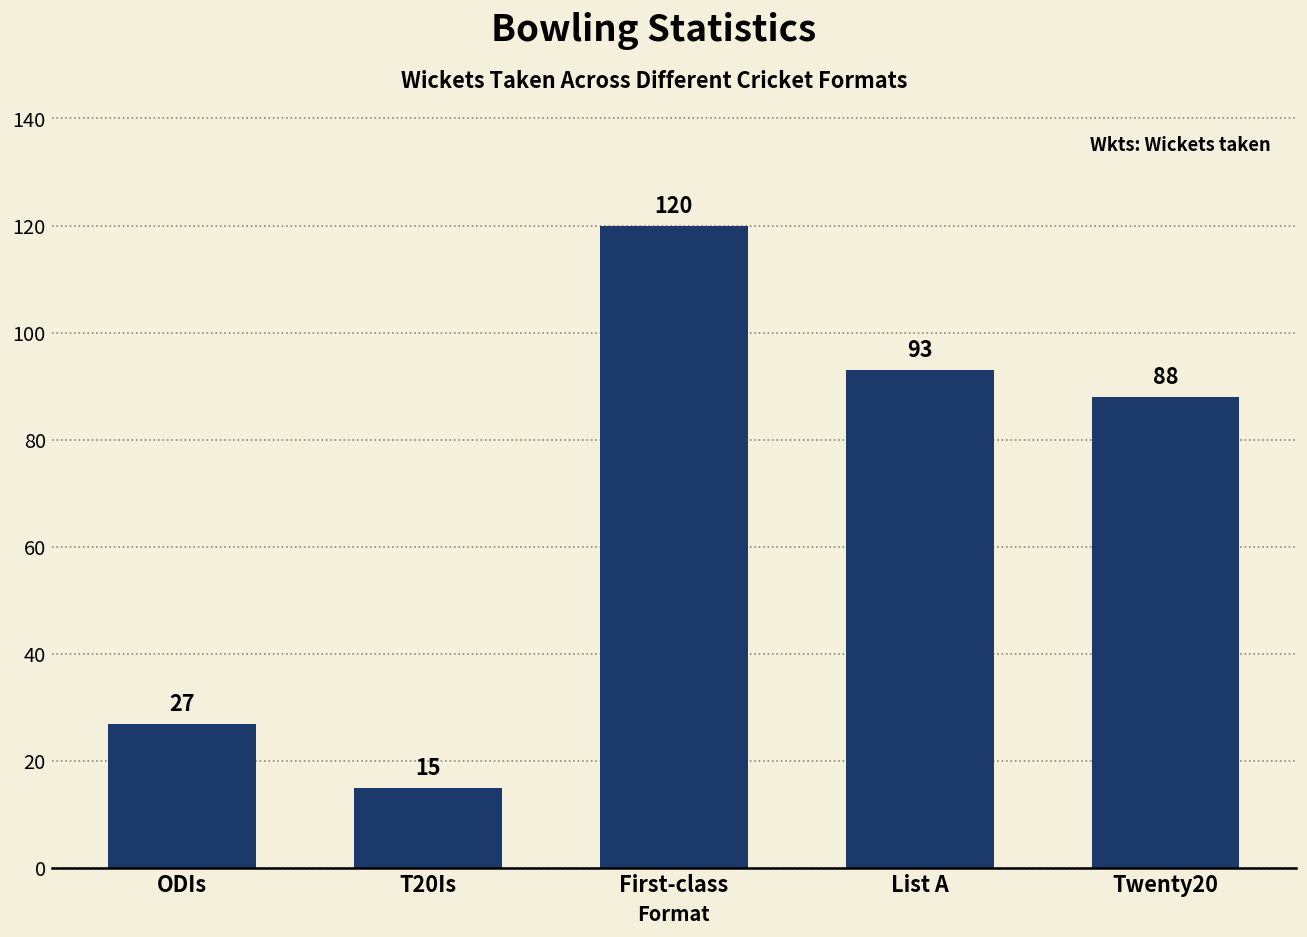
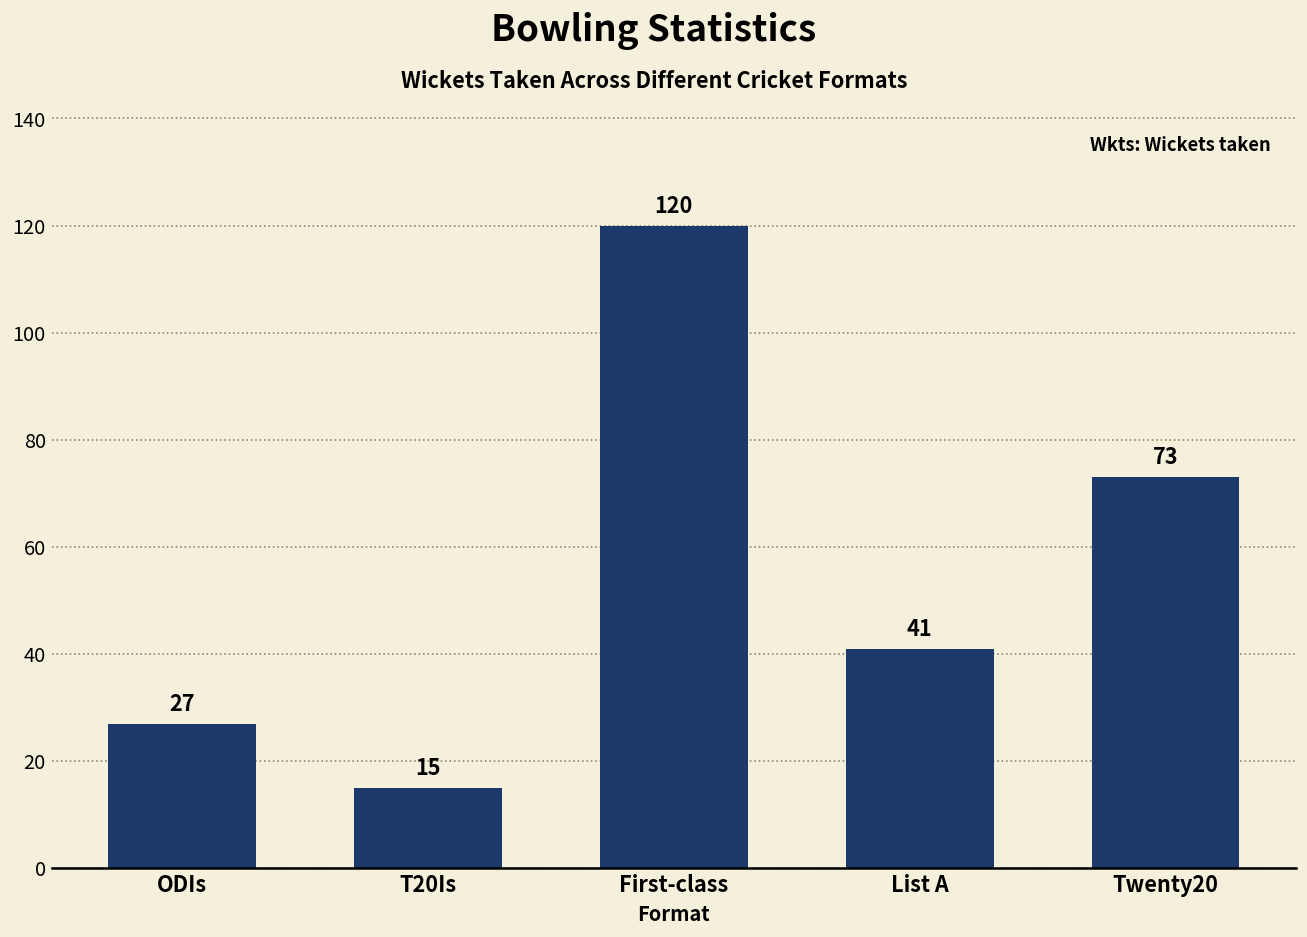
List A: 93 -> 41
Twenty20: 88 -> 73
